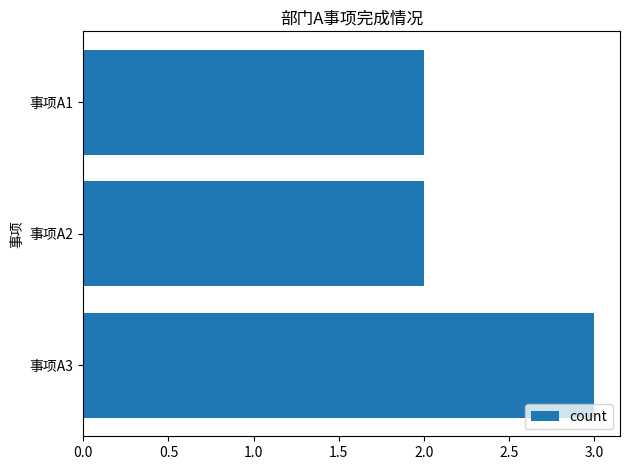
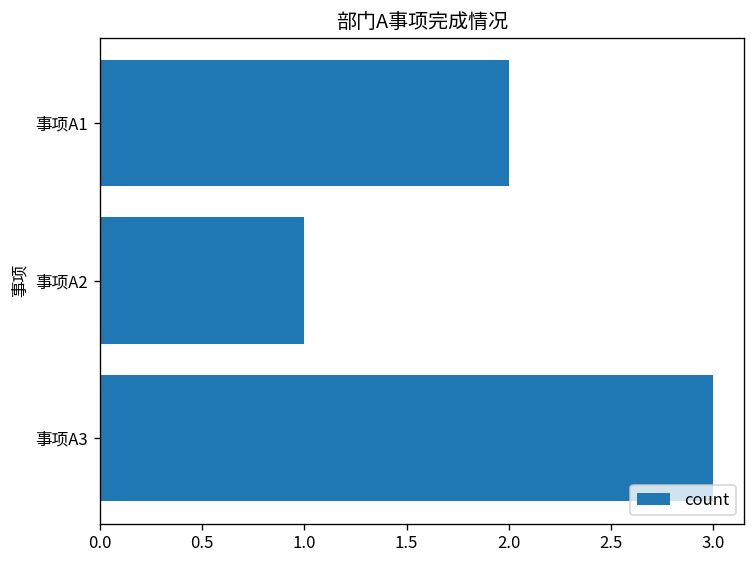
事项A2: 2 -> 1
